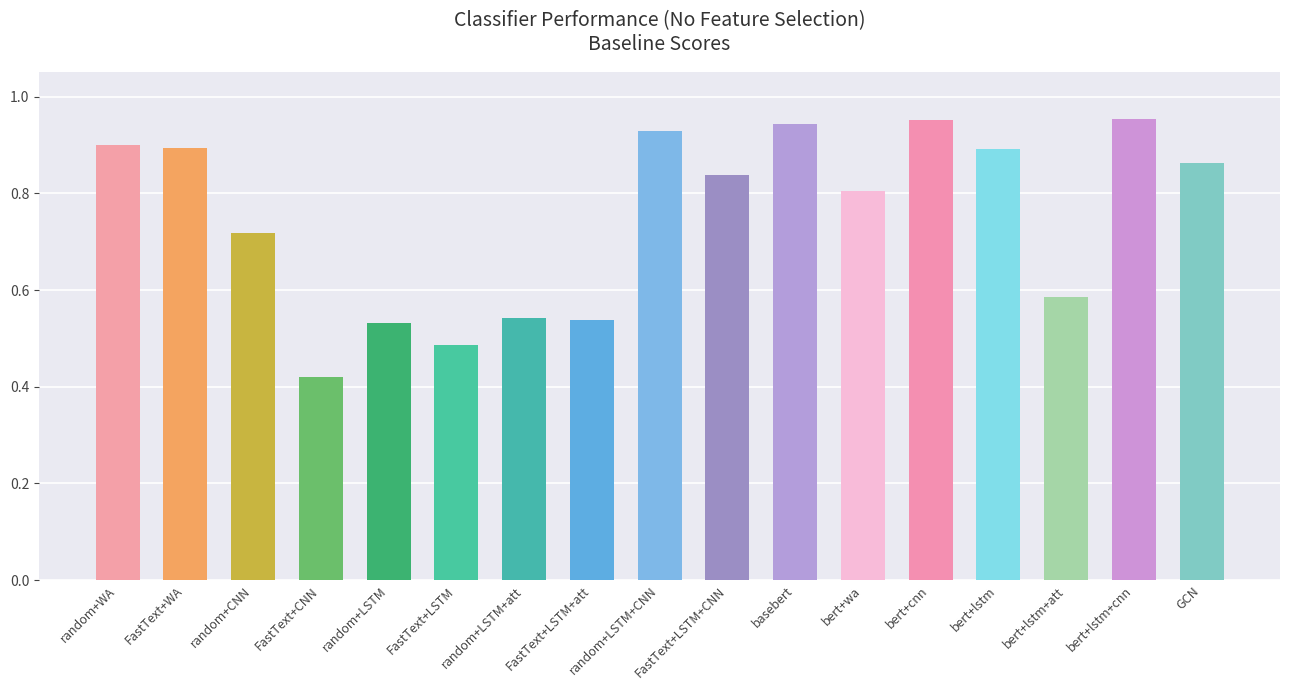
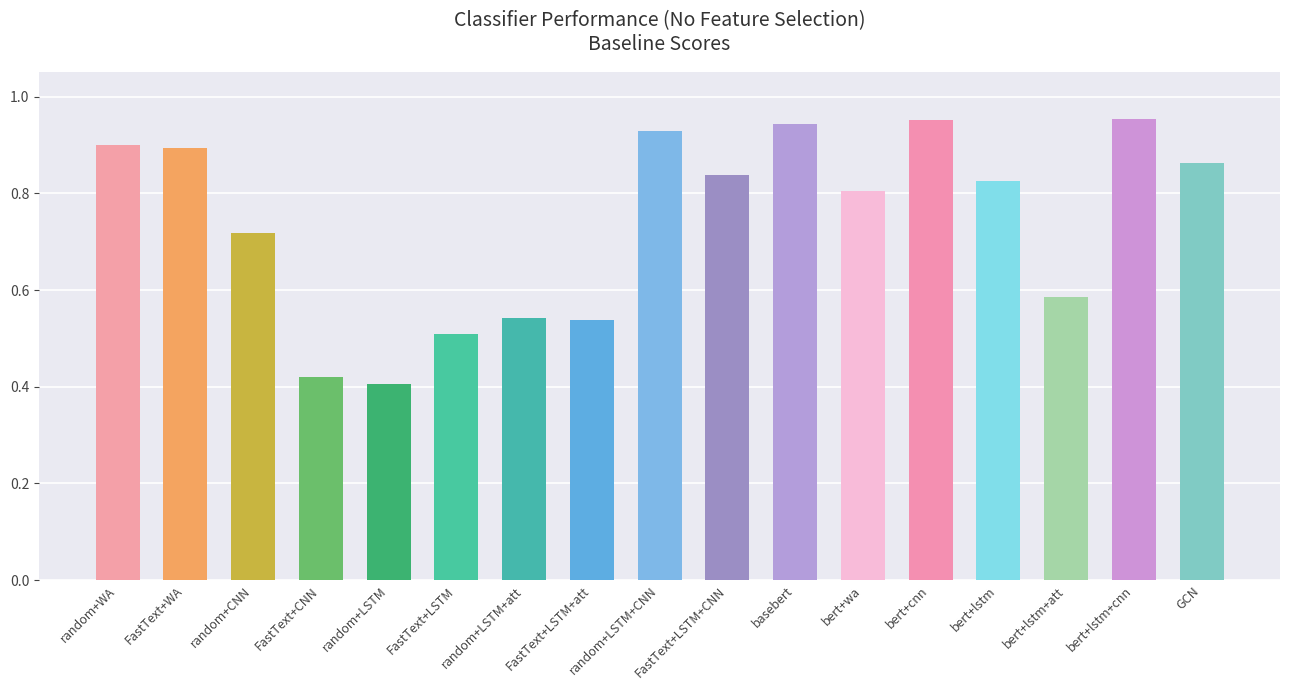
random+LSTM: 0.53 -> 0.41
FastText+LSTM: 0.49 -> 0.51
bert+lstm: 0.89 -> 0.83
